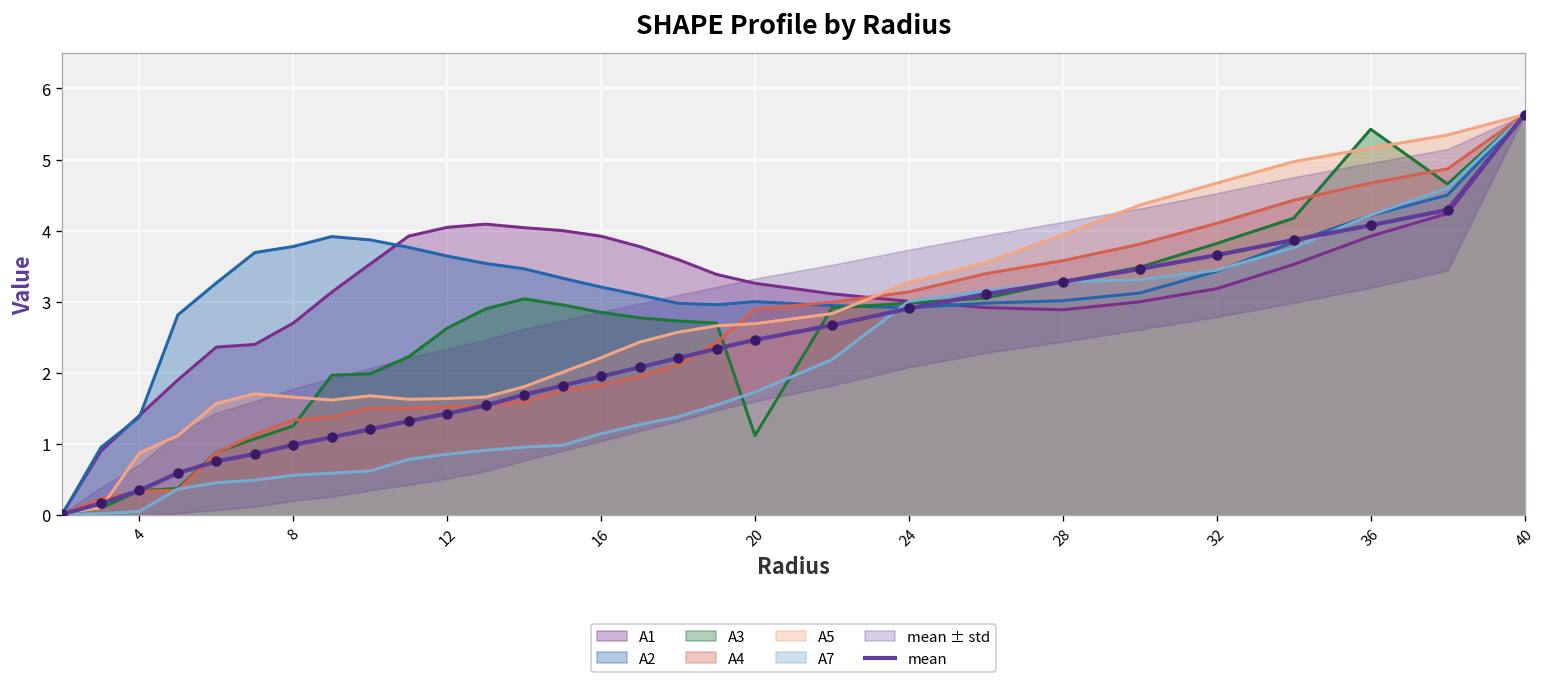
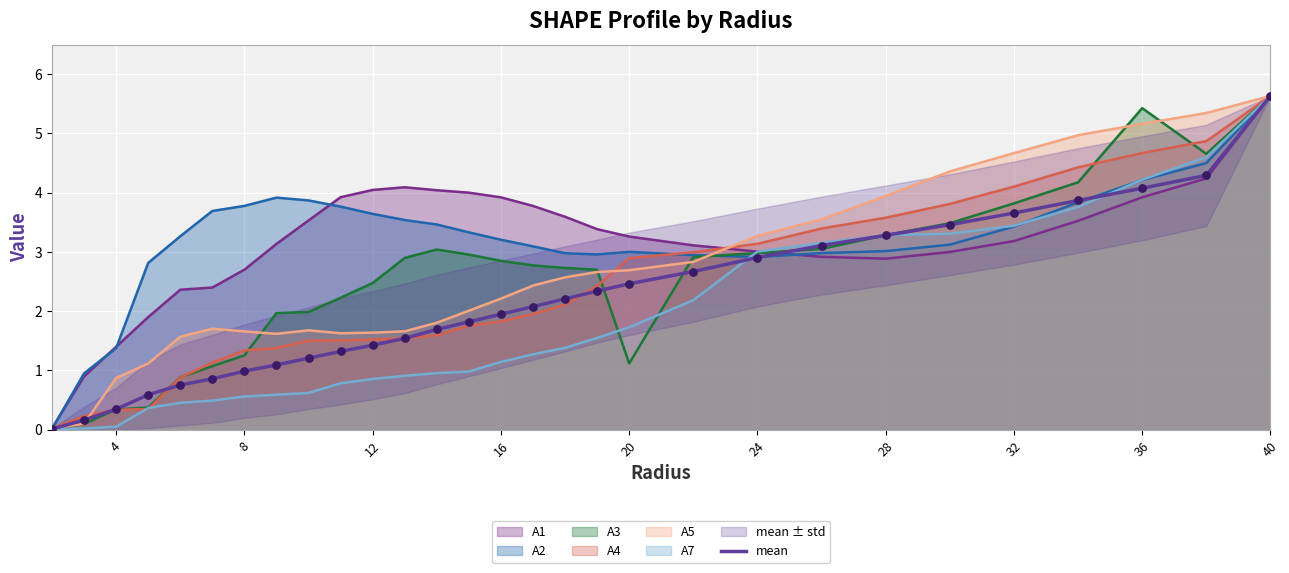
A3, 12: 2.6 -> 2.5
